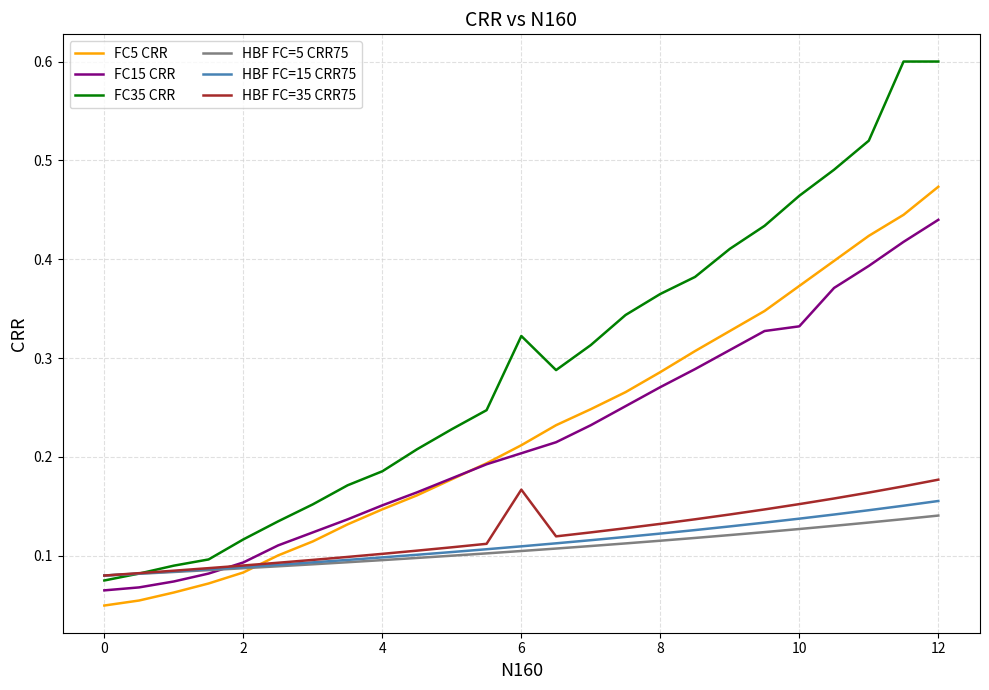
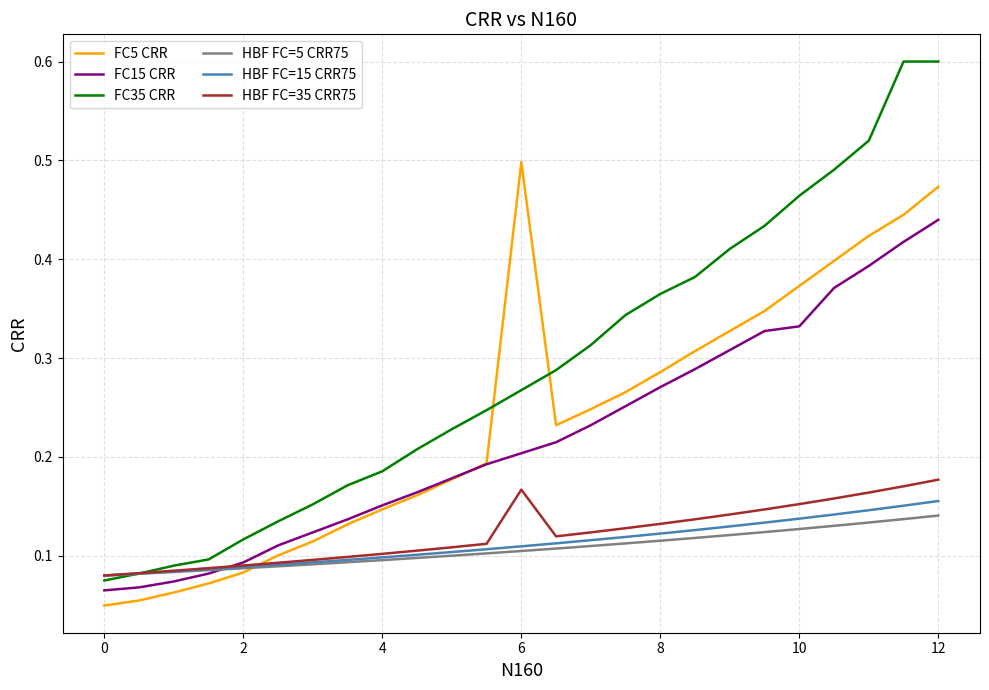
FC5 CRR, 6: 0.21 -> 0.50
FC35 CRR, 6: 0.32 -> 0.27
